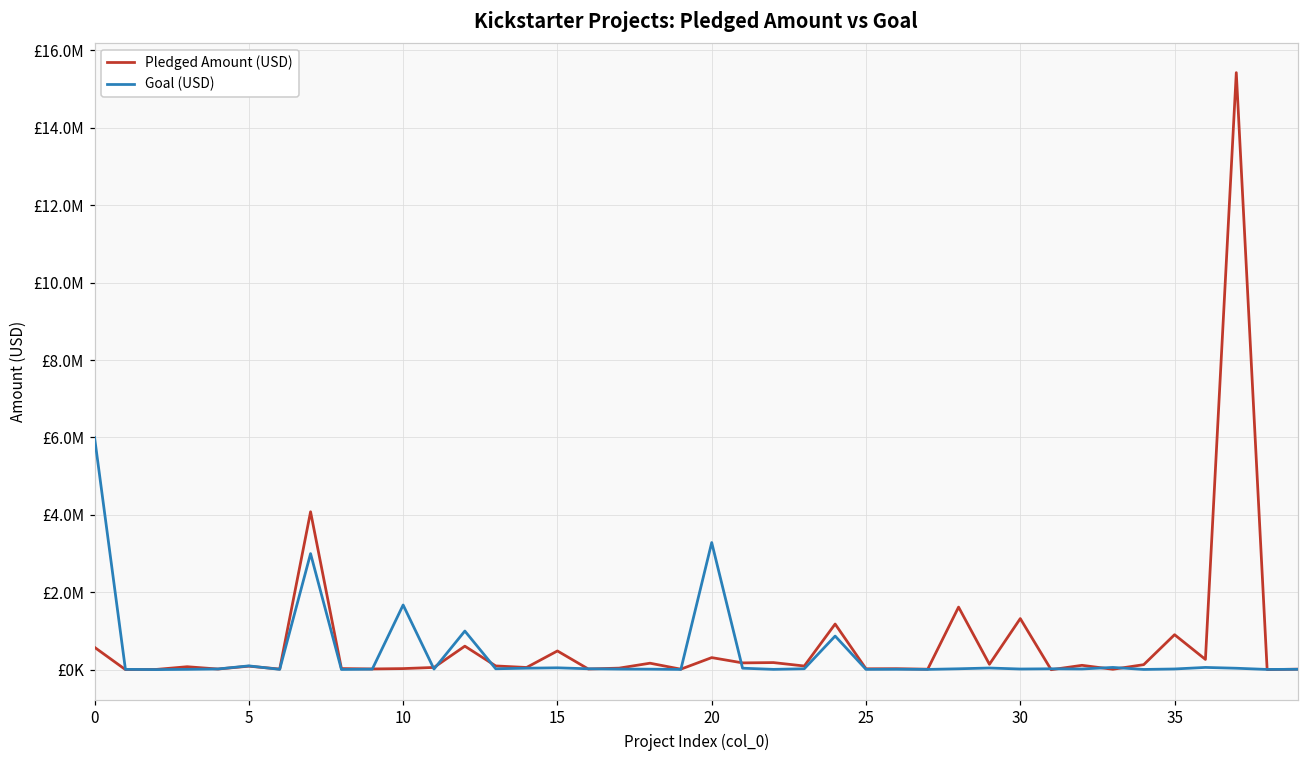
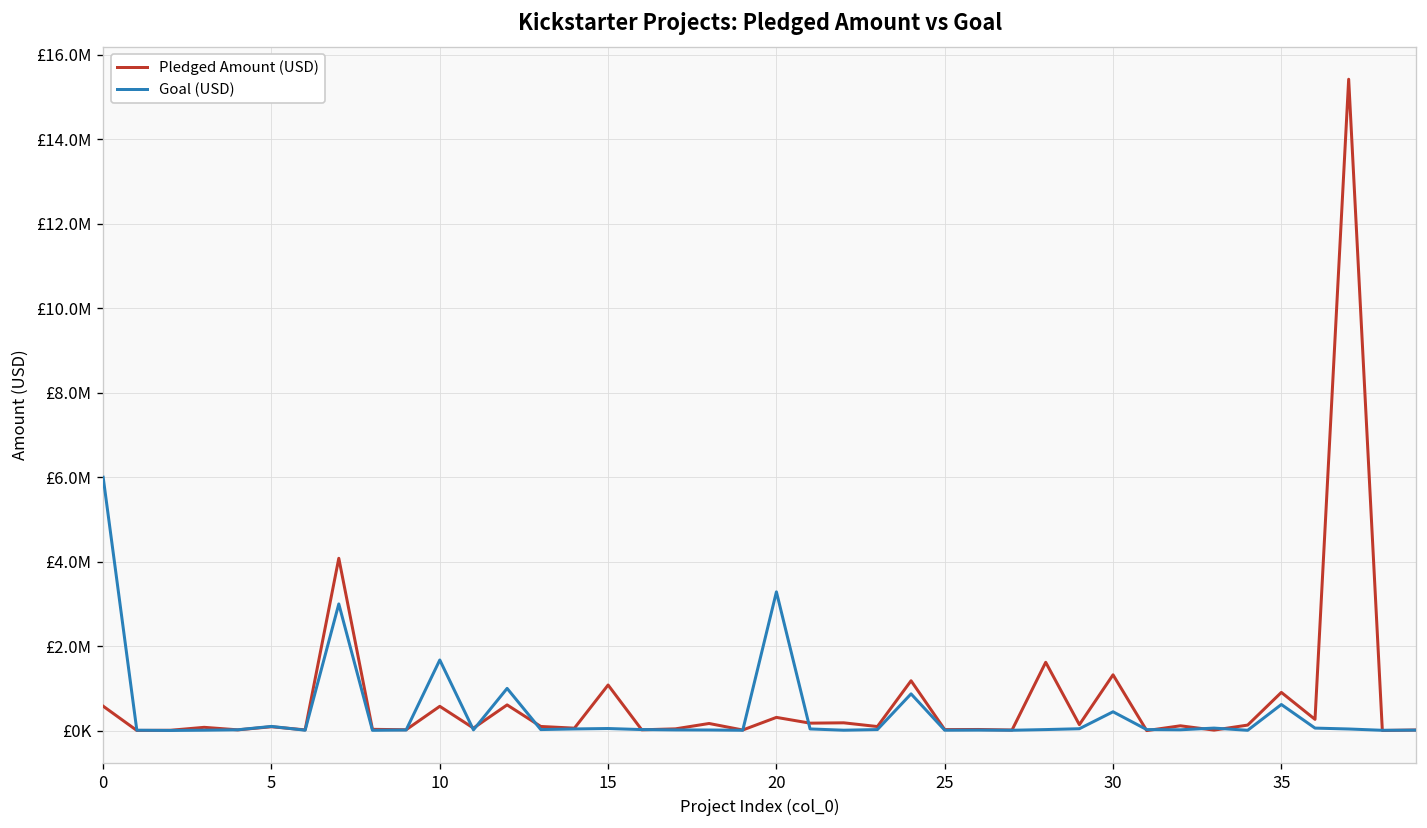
Pledged Amount (USD), 10: £0 -> £600000
Pledged Amount (USD), 15: £500000 -> £1100000
Goal (USD), 30: £0 -> £400000
Goal (USD), 35: £0 -> £600000
